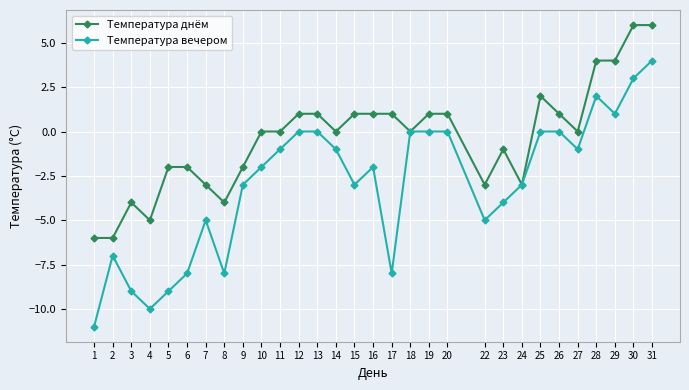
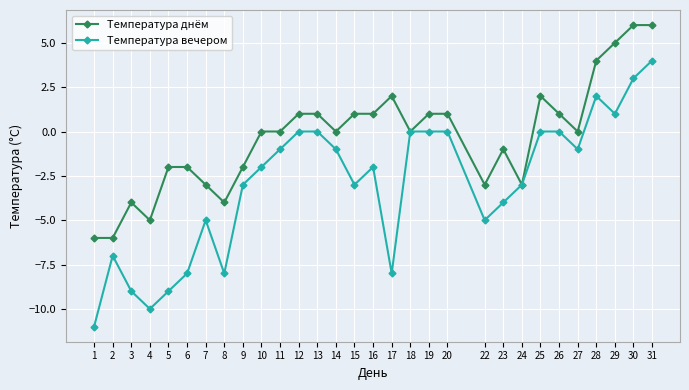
Температура днём, 17: 1 -> 2
Температура днём, 29: 4 -> 5
